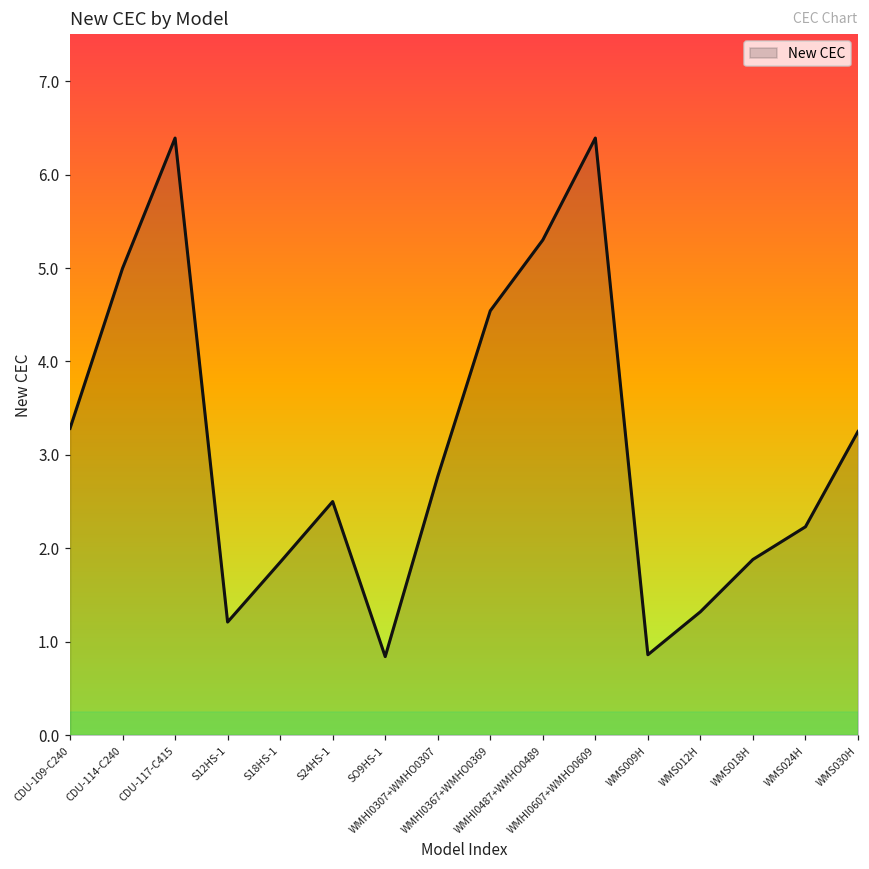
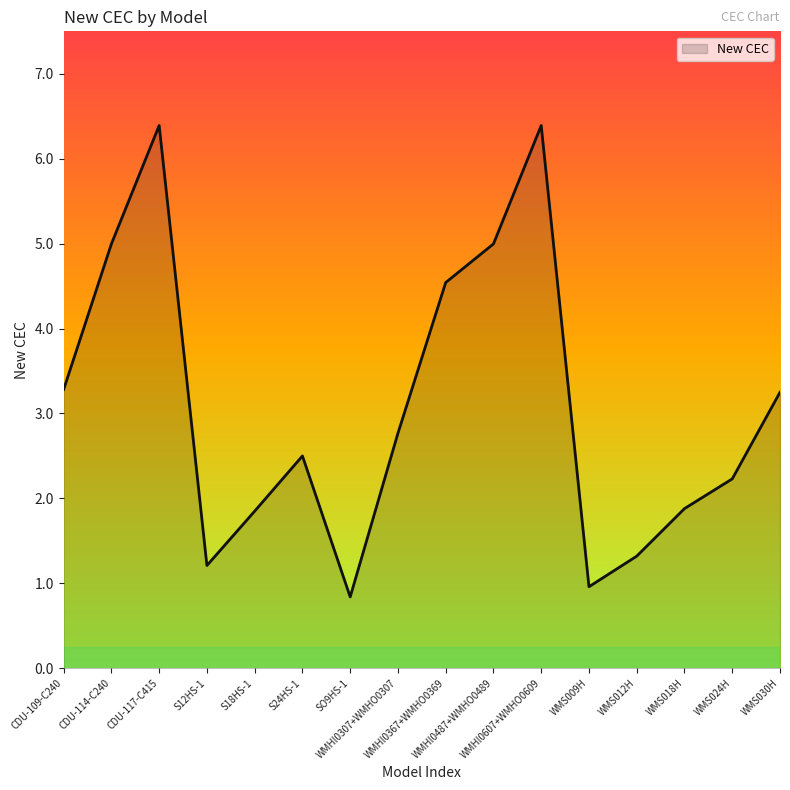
WMHI0487+WMHO0489: 5.3 -> 5.0
WMS009H: 0.9 -> 1.0
